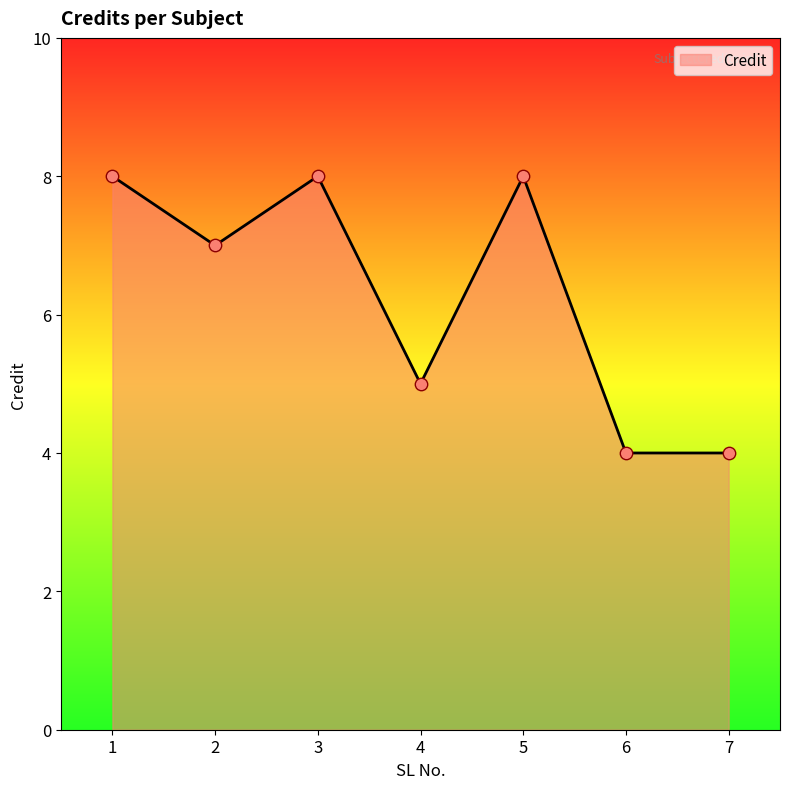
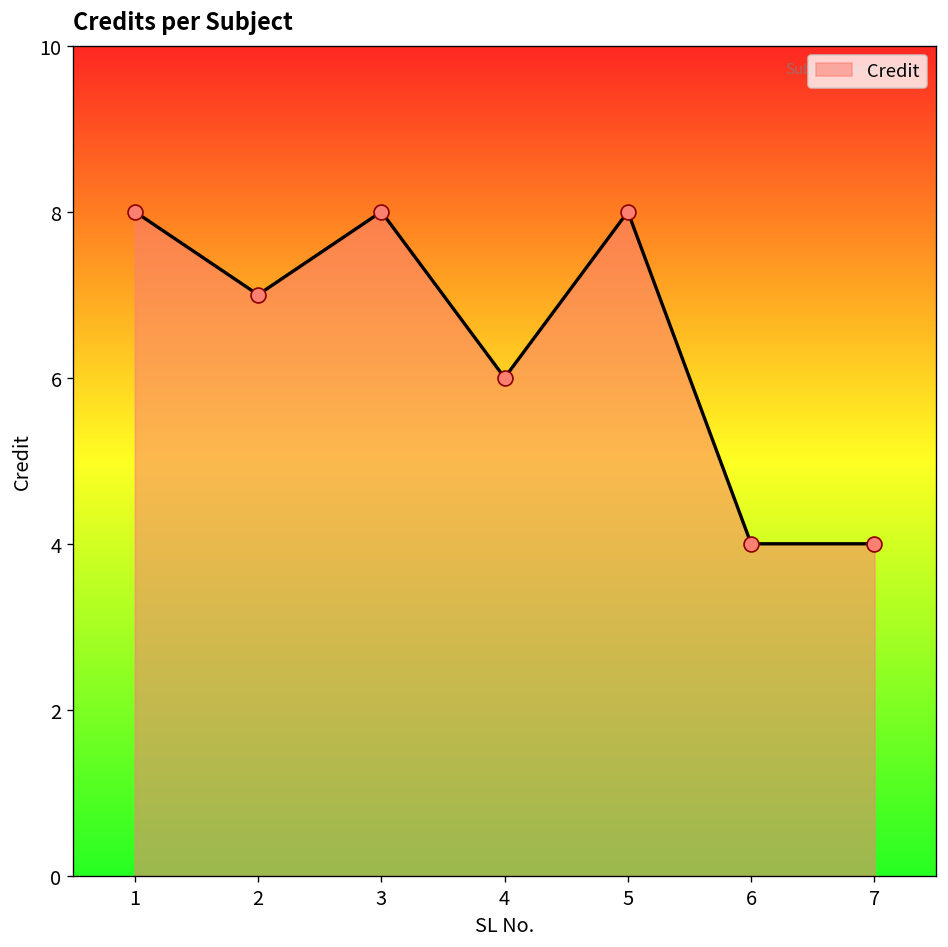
4: 5 -> 6
